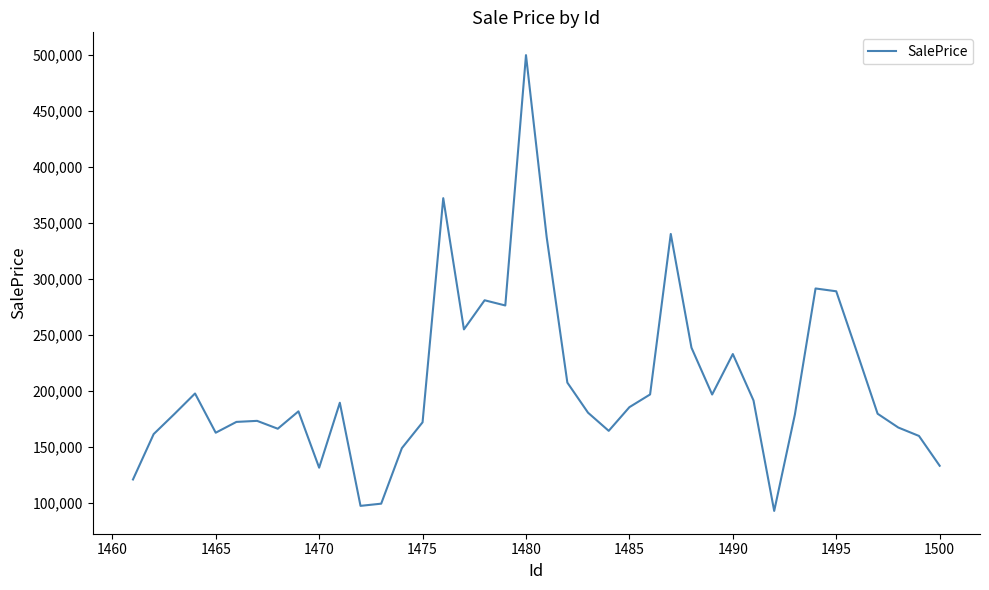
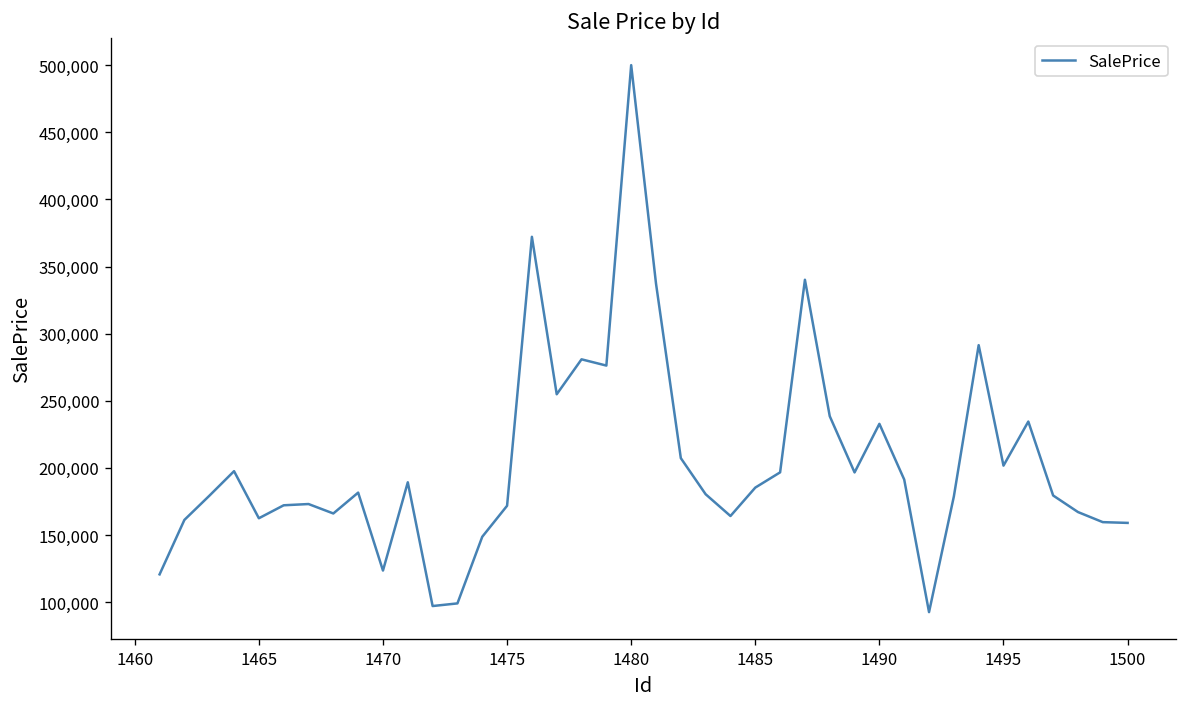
1470: 131,000 -> 124,000
1495: 289,000 -> 202,000
1500: 133,000 -> 159,000
